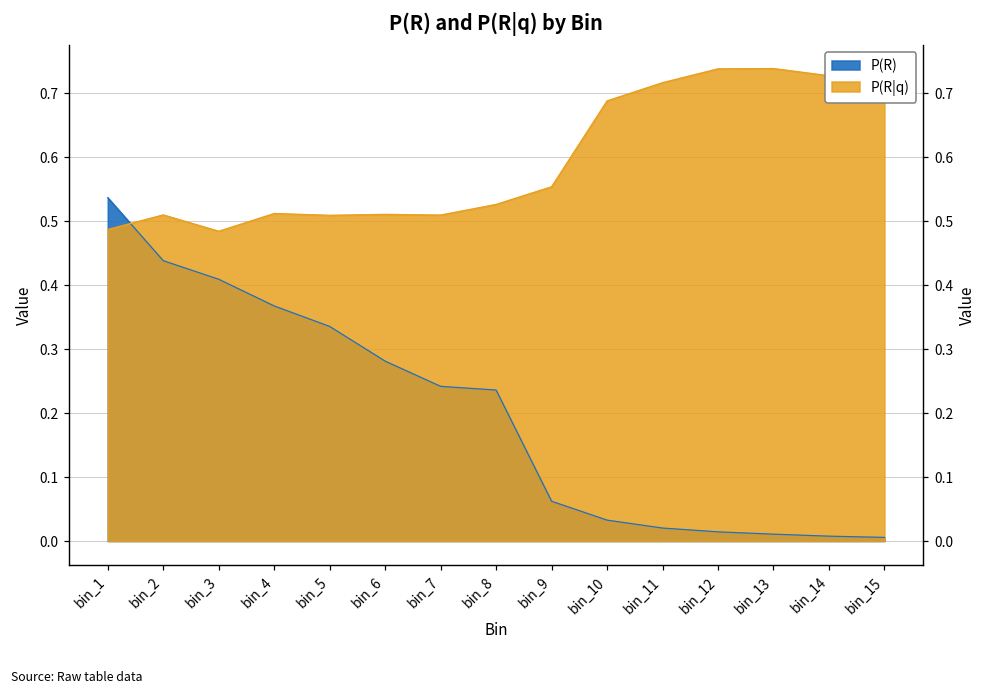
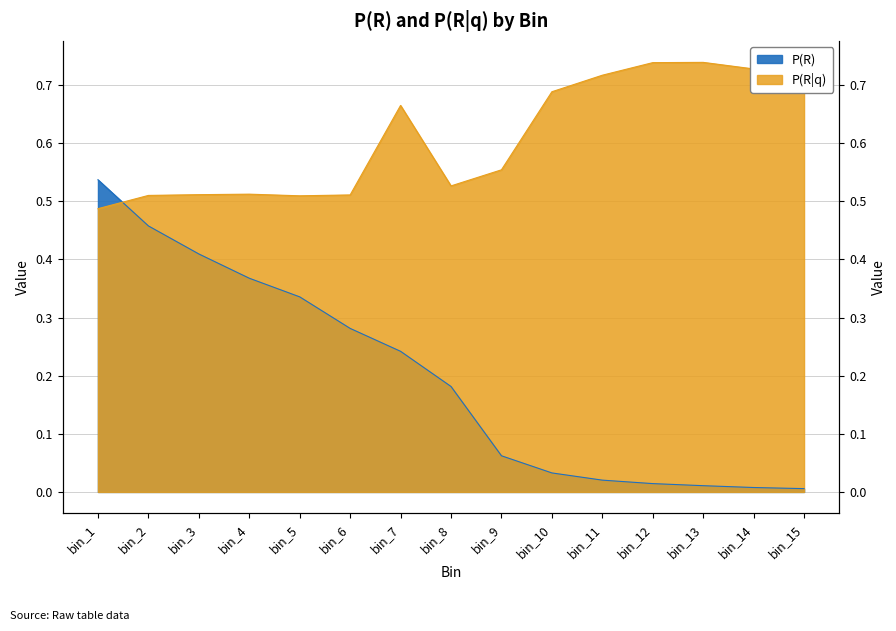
P(R), bin_2: 0.44 -> 0.46
P(R|q), bin_3: 0.48 -> 0.51
P(R|q), bin_7: 0.51 -> 0.66
P(R), bin_8: 0.24 -> 0.18
